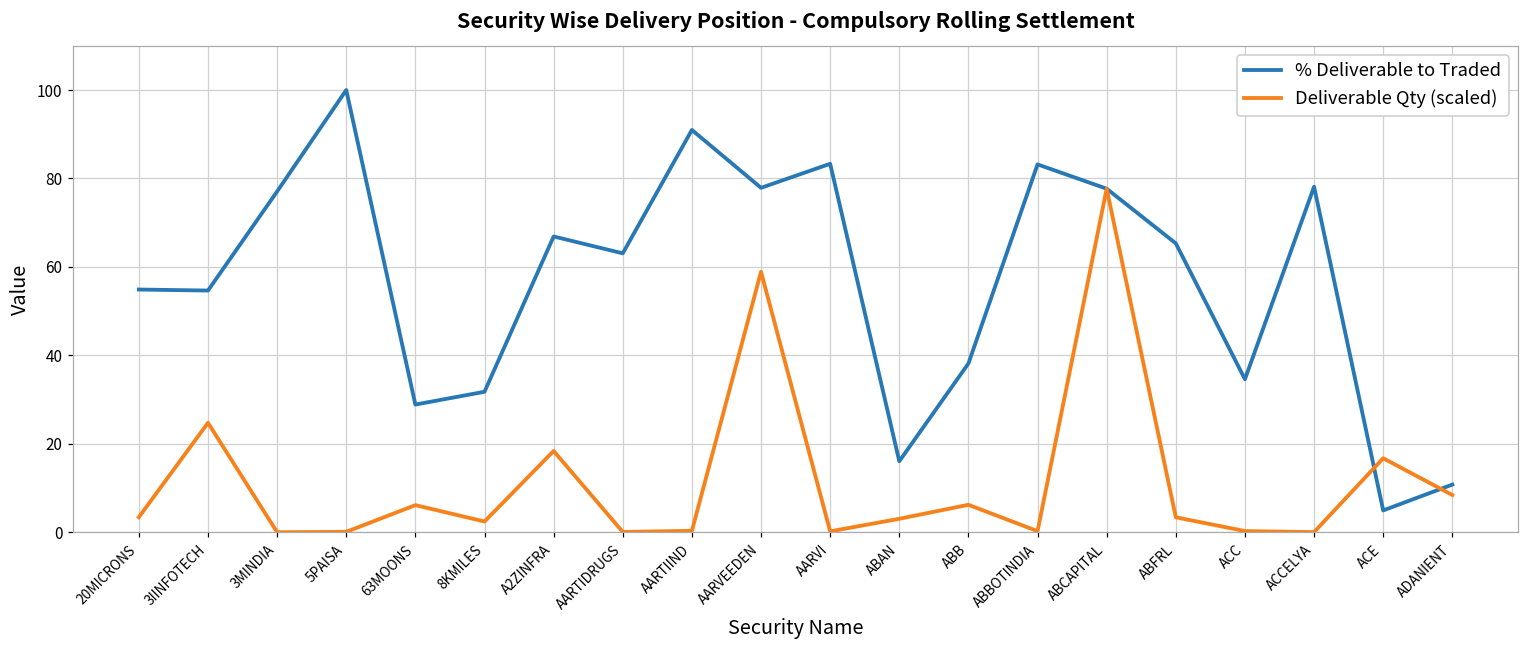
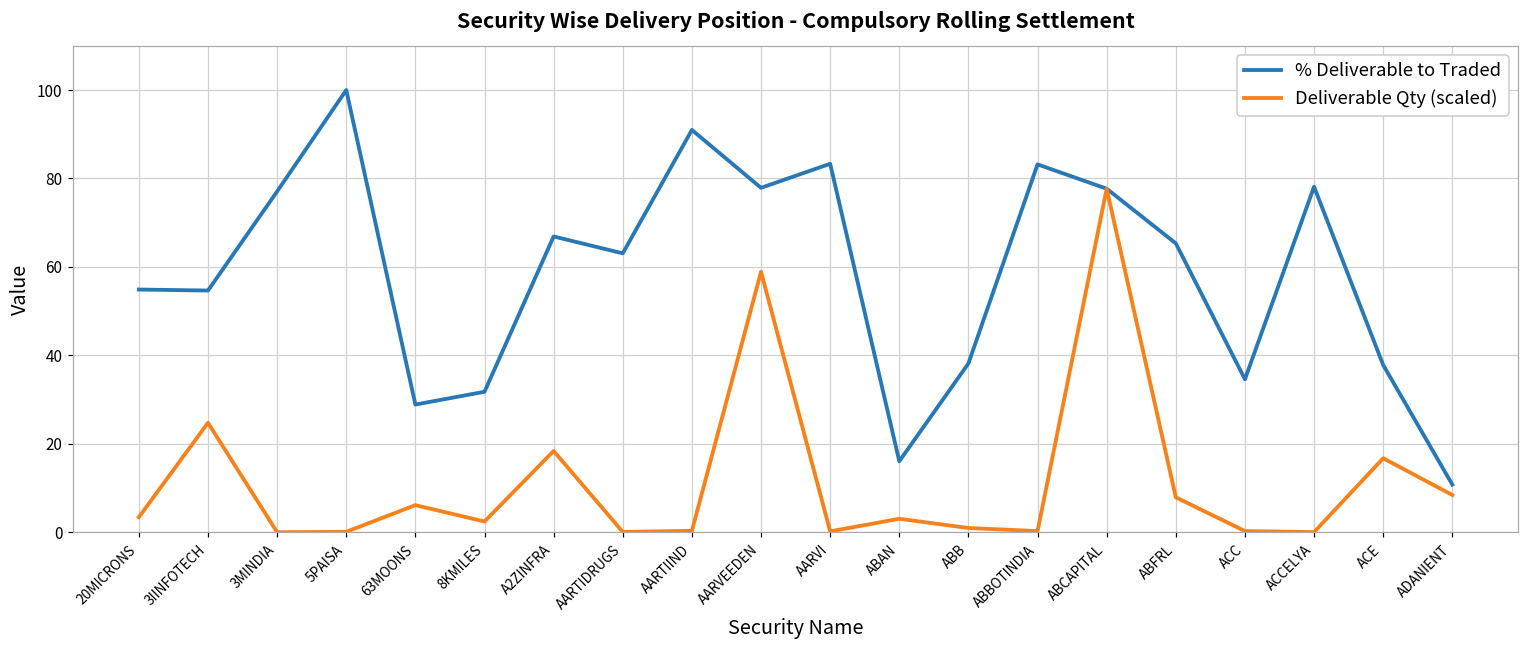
Deliverable Qty (scaled), ABB: 6 -> 1
Deliverable Qty (scaled), ABFRL: 3 -> 8
% Deliverable to Traded, ACE: 5 -> 38
